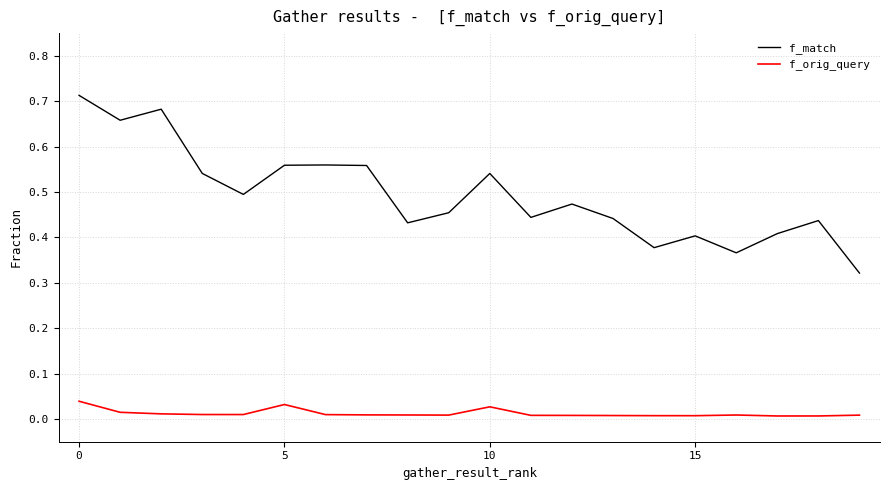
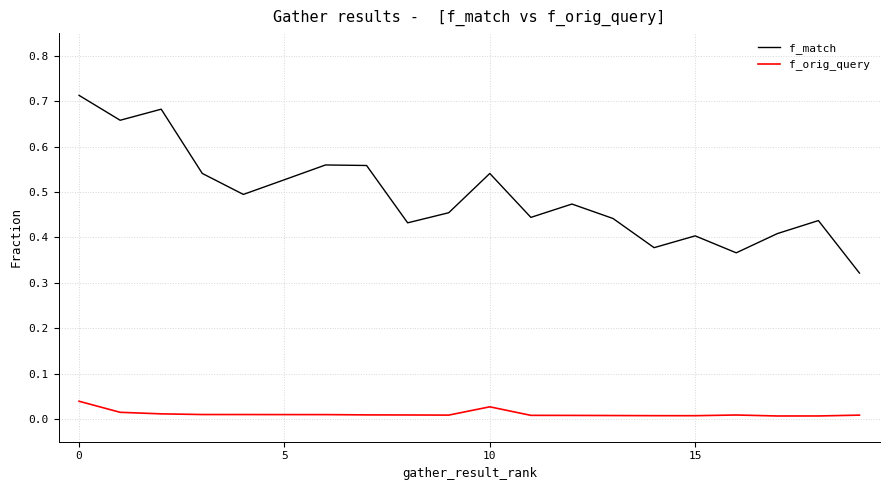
f_match, 5: 0.56 -> 0.53
f_orig_query, 5: 0.03 -> 0.01
